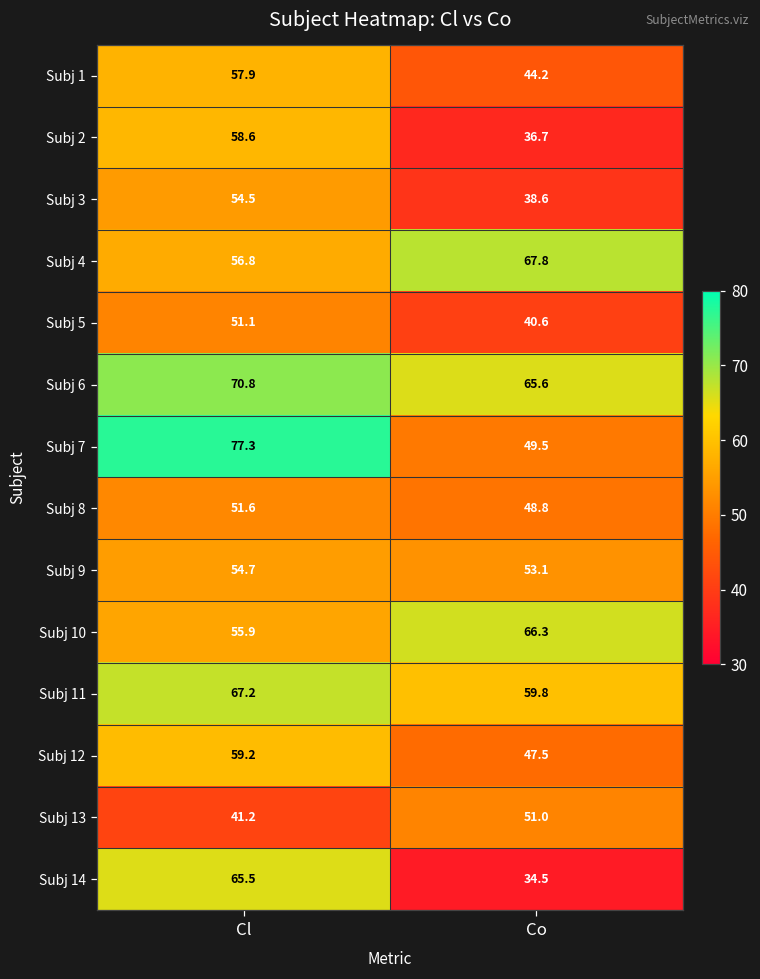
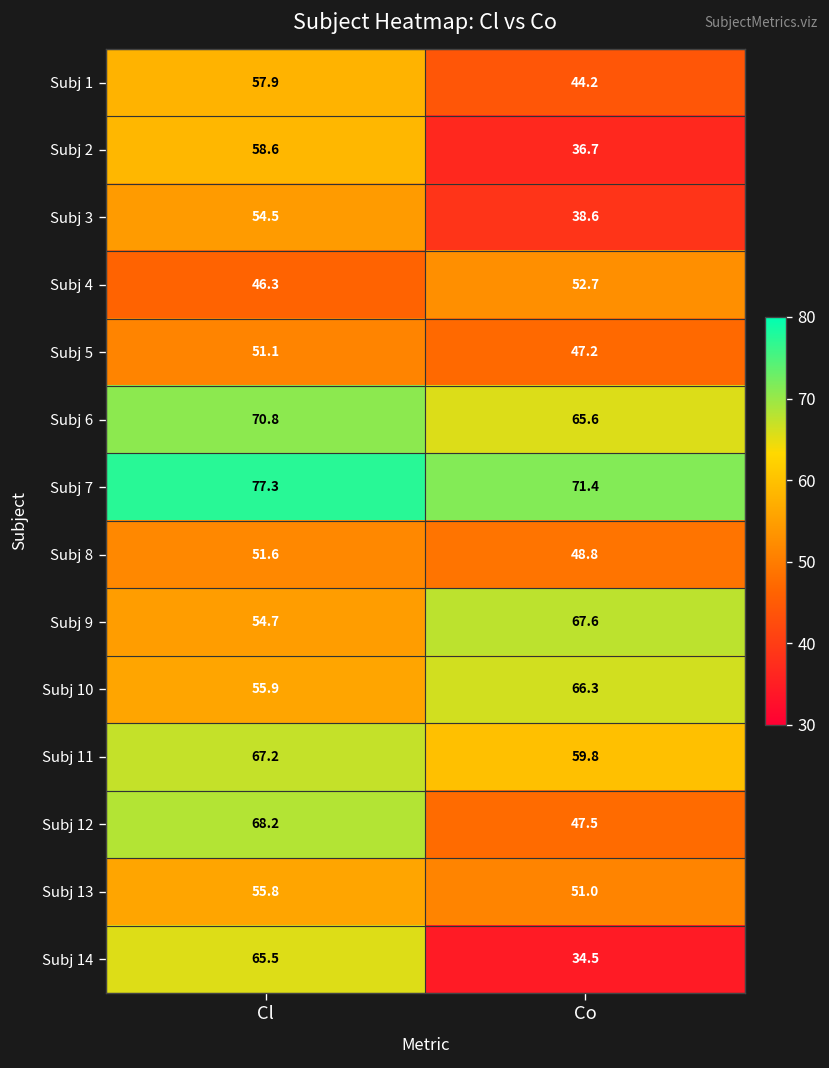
Subj 4, Cl: 56.8 -> 46.3
Subj 4, Co: 67.8 -> 52.7
Subj 5, Co: 40.6 -> 47.2
Subj 7, Co: 49.5 -> 71.4
Subj 9, Co: 53.1 -> 67.6
Subj 12, Cl: 59.2 -> 68.2
Subj 13, Cl: 41.2 -> 55.8
